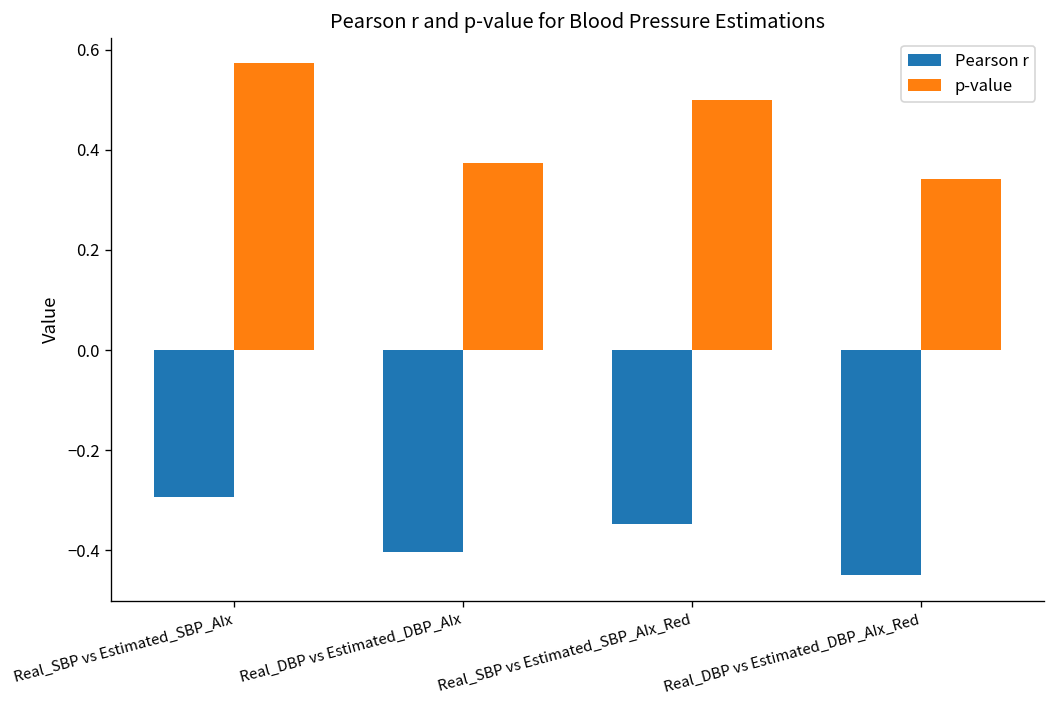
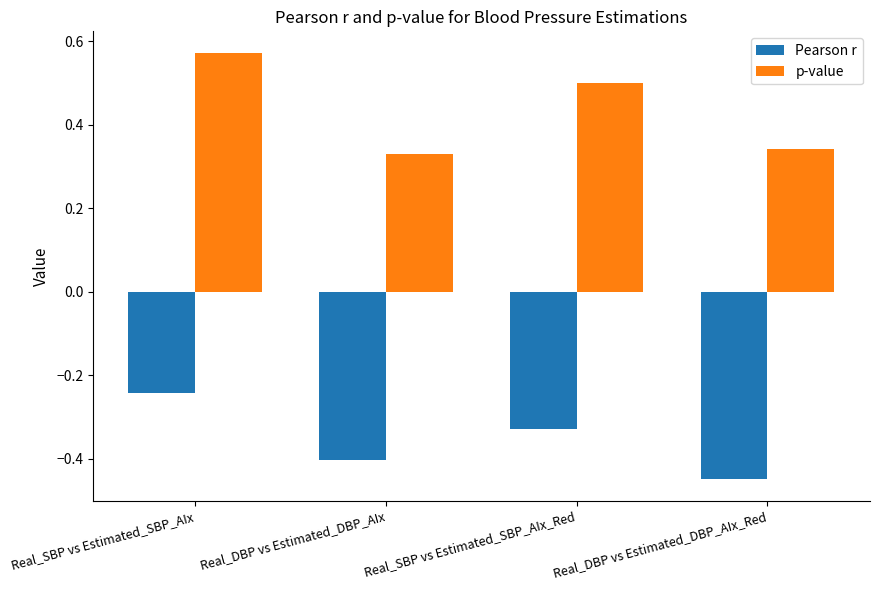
Pearson r, Real_SBP vs Estimated_SBP_AIx: -0.29 -> -0.24
p-value, Real_DBP vs Estimated_DBP_AIx: 0.37 -> 0.33
Pearson r, Real_SBP vs Estimated_SBP_AIx_Red: -0.35 -> -0.33
